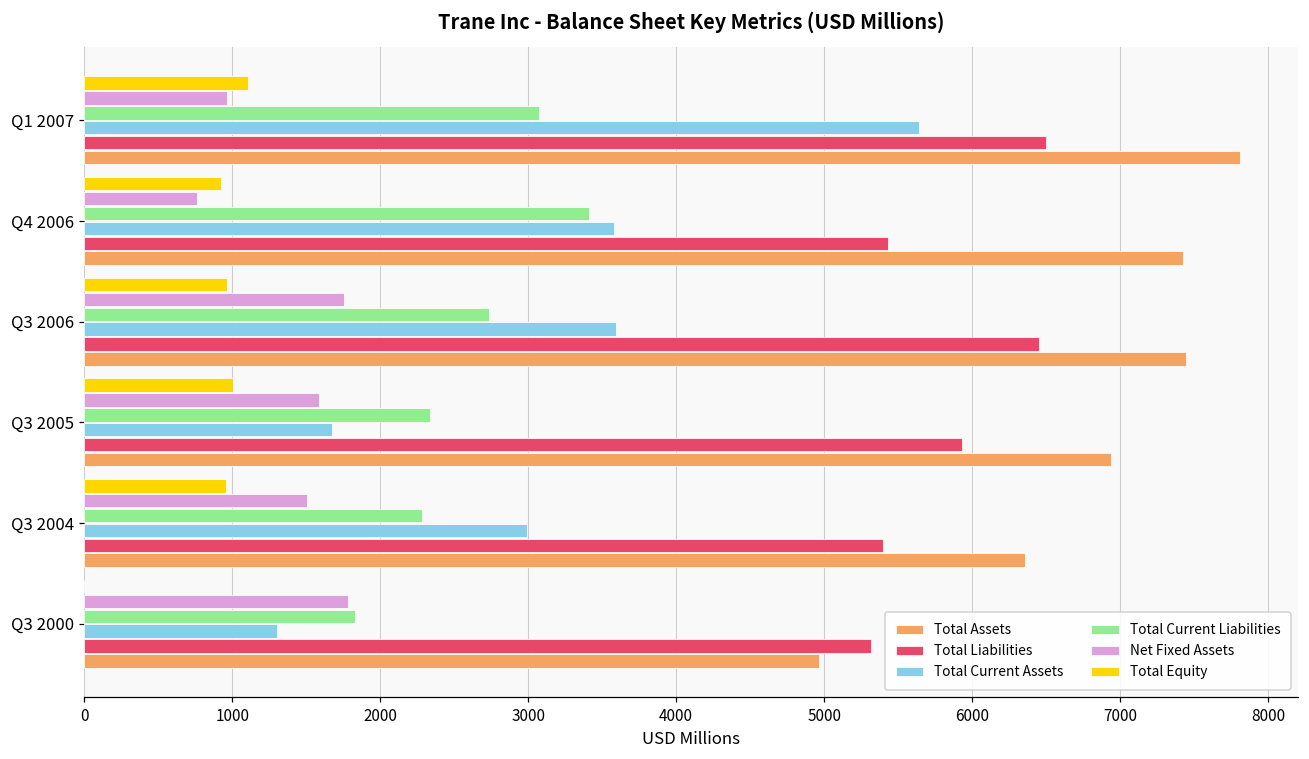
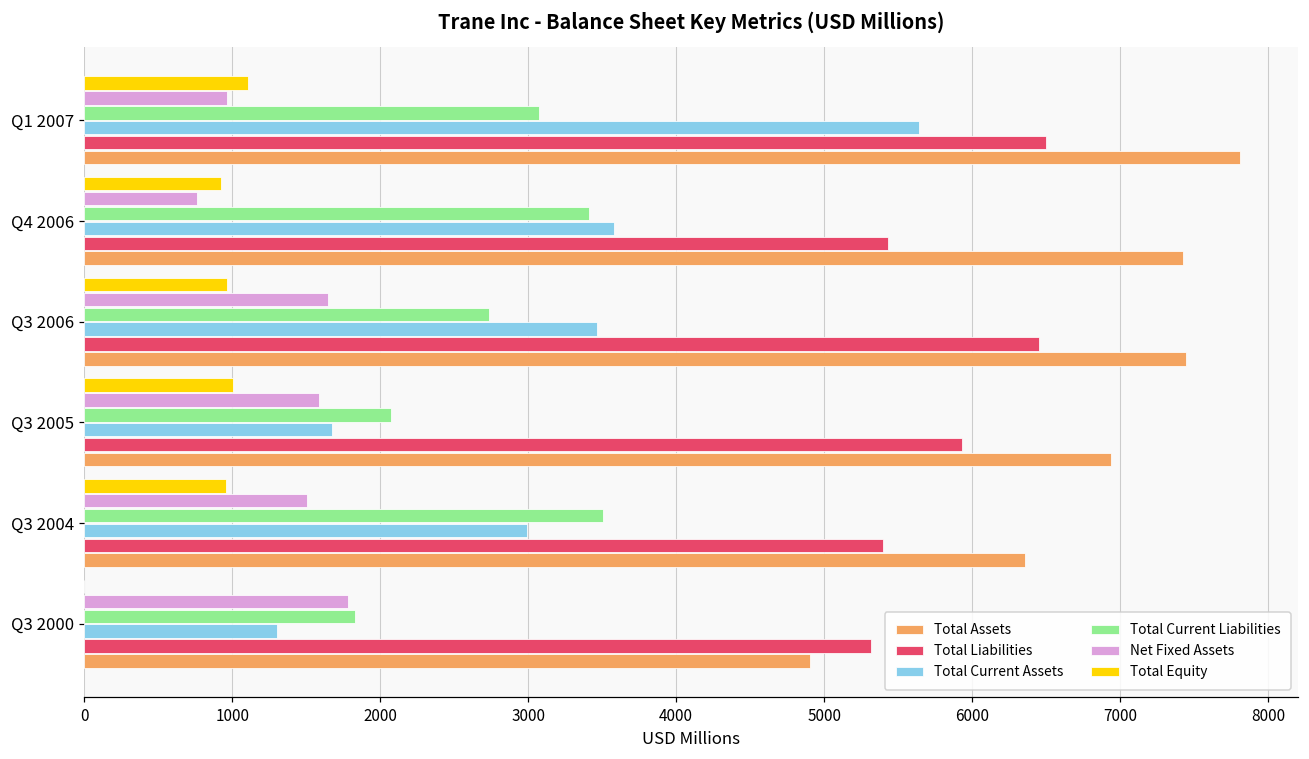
Net Fixed Assets, Q3 2006: 1760 -> 1650
Total Current Assets, Q3 2006: 3590 -> 3460
Total Current Liabilities, Q3 2005: 2330 -> 2070
Total Current Liabilities, Q3 2004: 2280 -> 3510
Total Assets, Q3 2000: 4970 -> 4910
